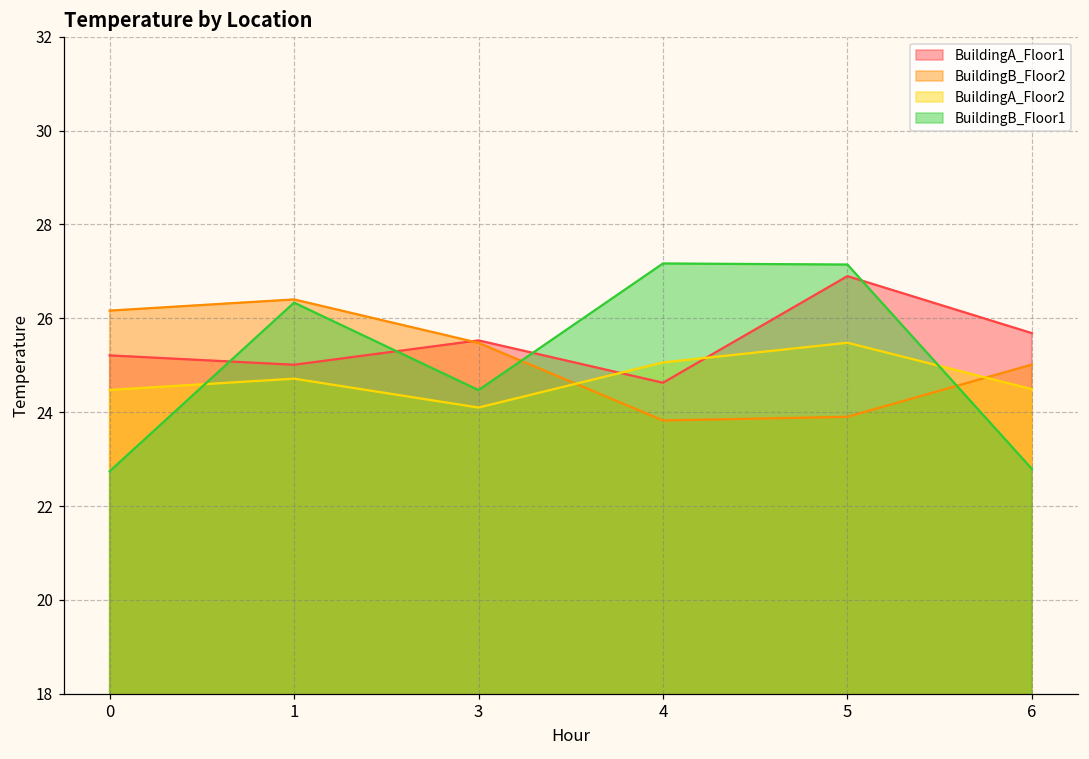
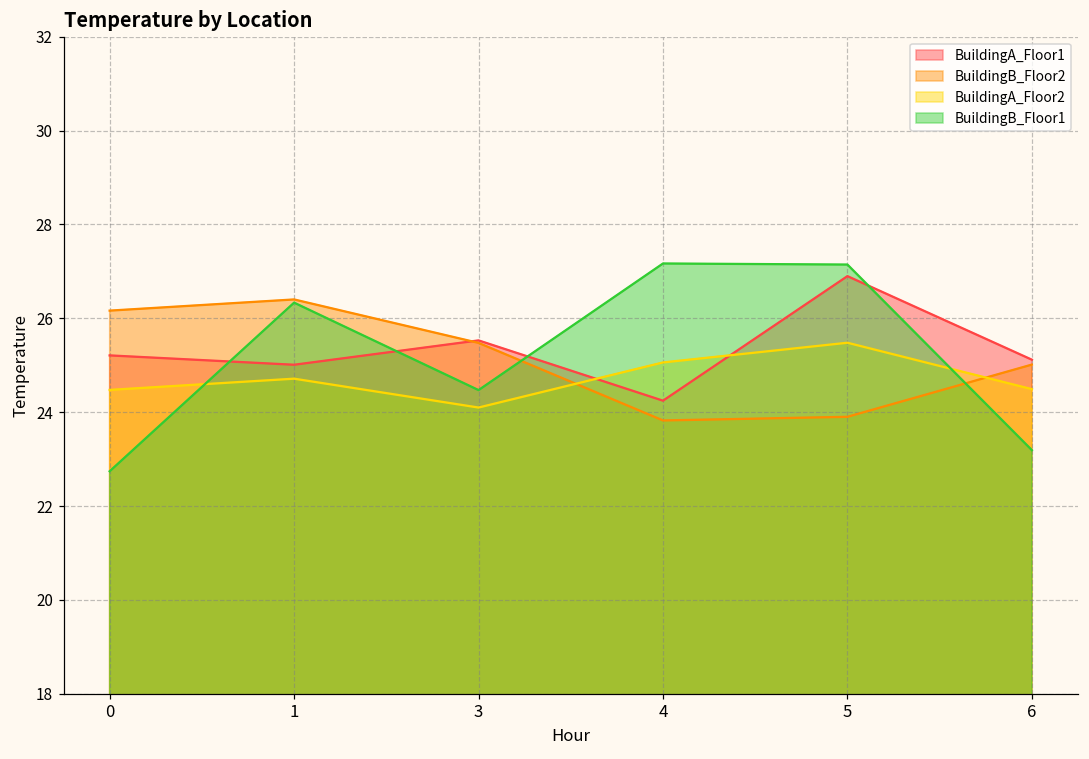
BuildingA_Floor1, 4: 24.6 -> 24.2
BuildingA_Floor1, 6: 25.7 -> 25.1
BuildingB_Floor1, 6: 22.8 -> 23.2
